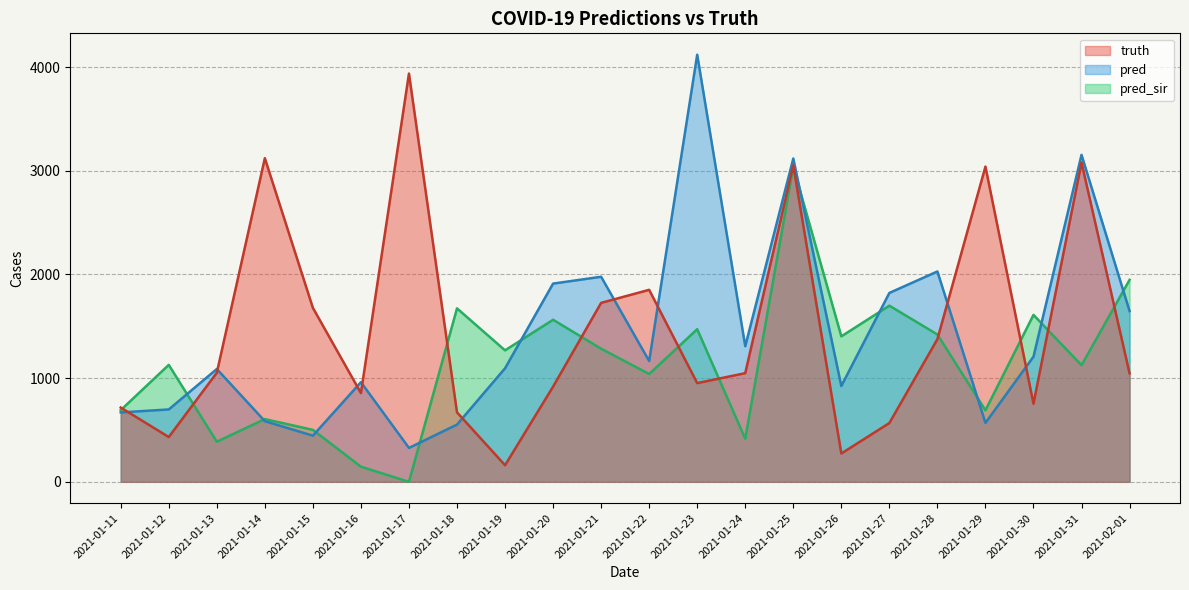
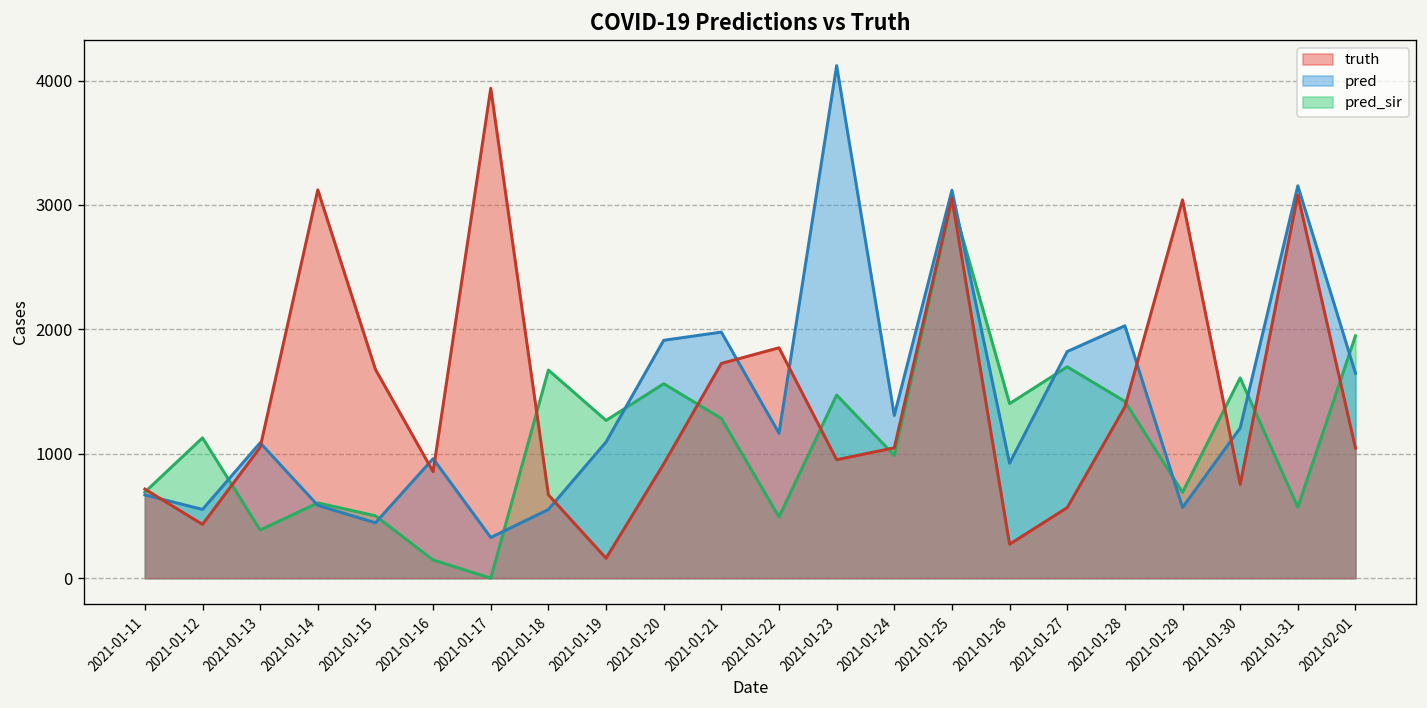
pred, 2021-01-12: 700 -> 550
pred_sir, 2021-01-22: 1040 -> 490
pred_sir, 2021-01-24: 420 -> 990
pred_sir, 2021-01-31: 1130 -> 570
